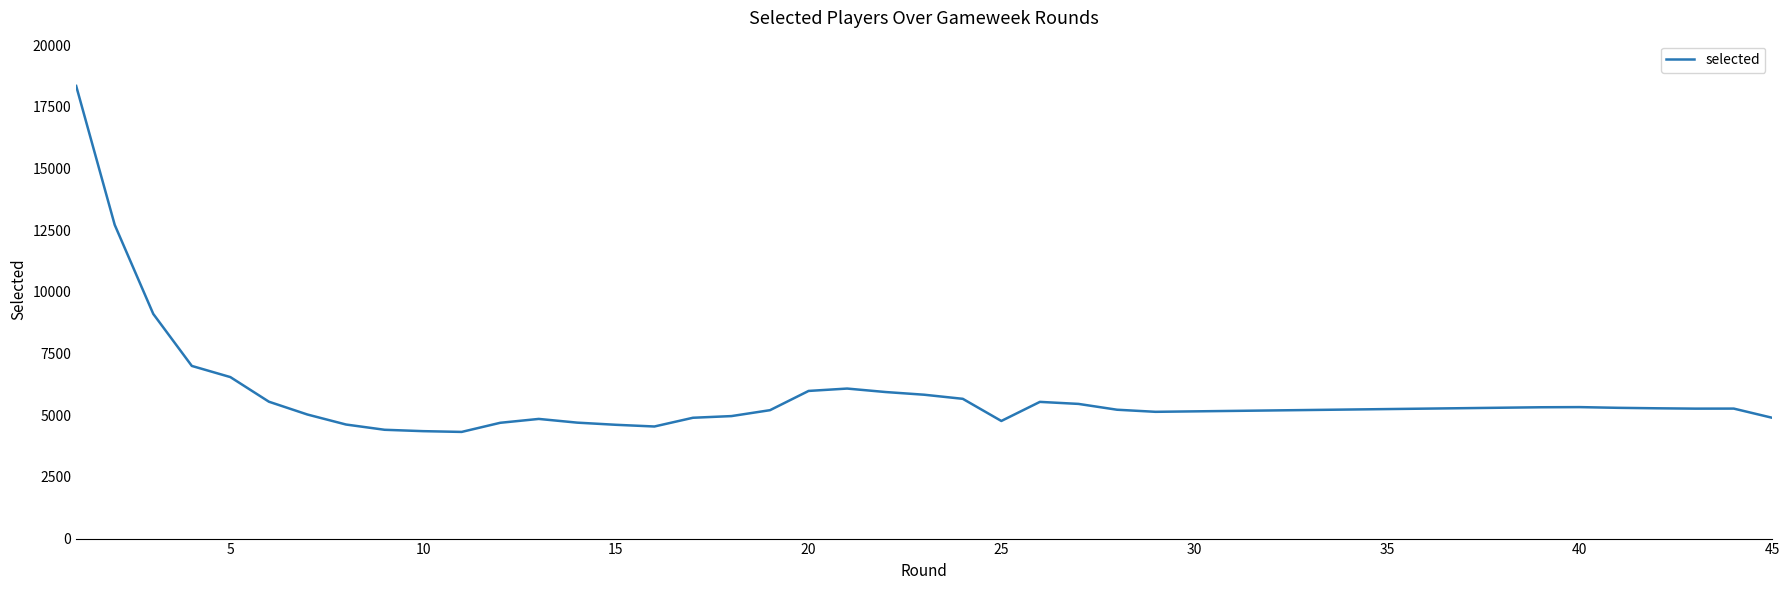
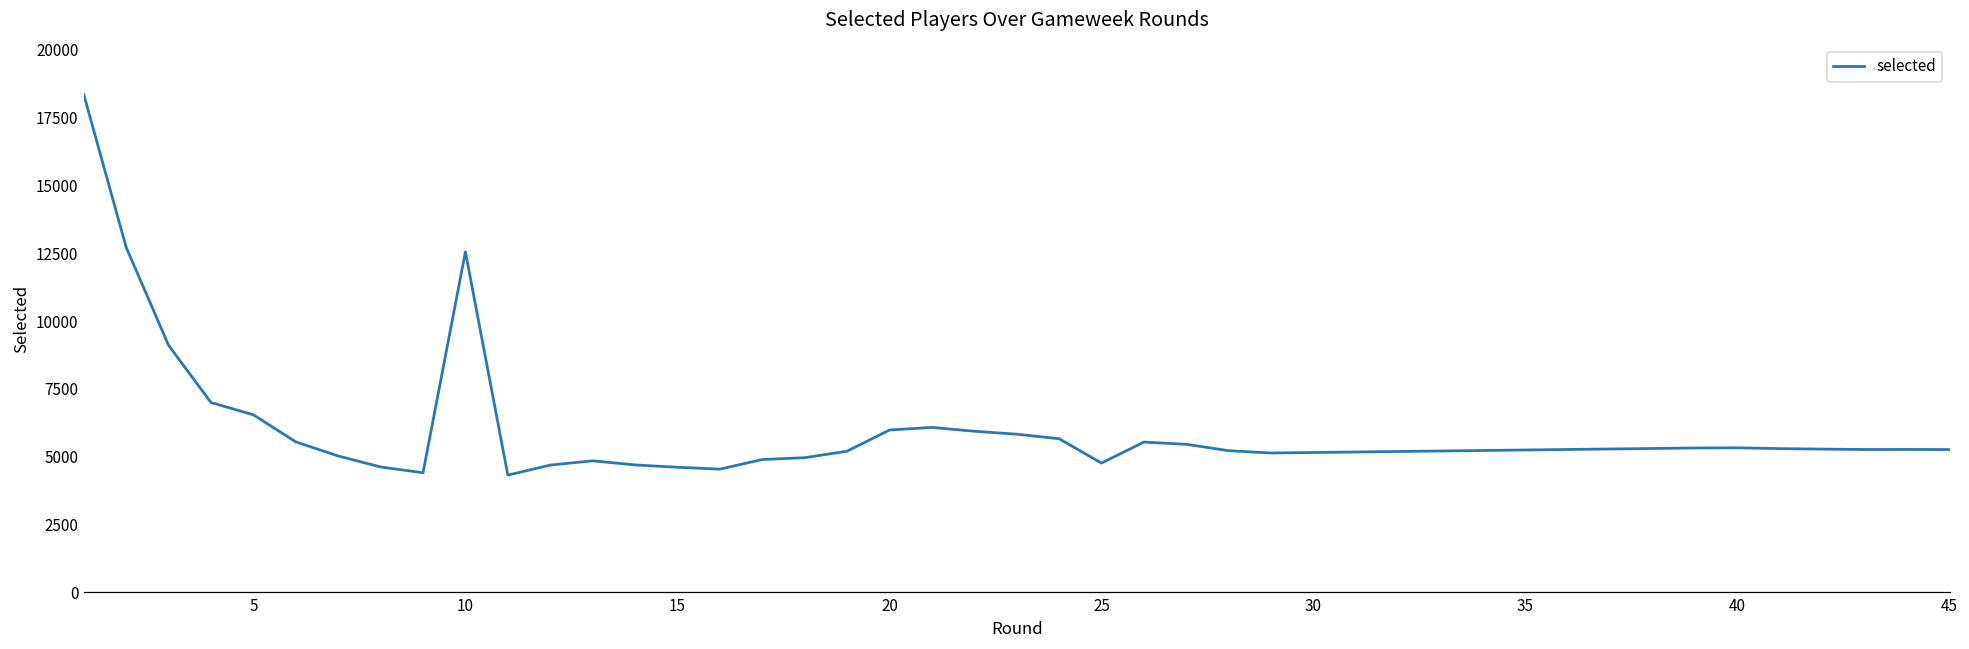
10: 4400 -> 12600
45: 4900 -> 5300
